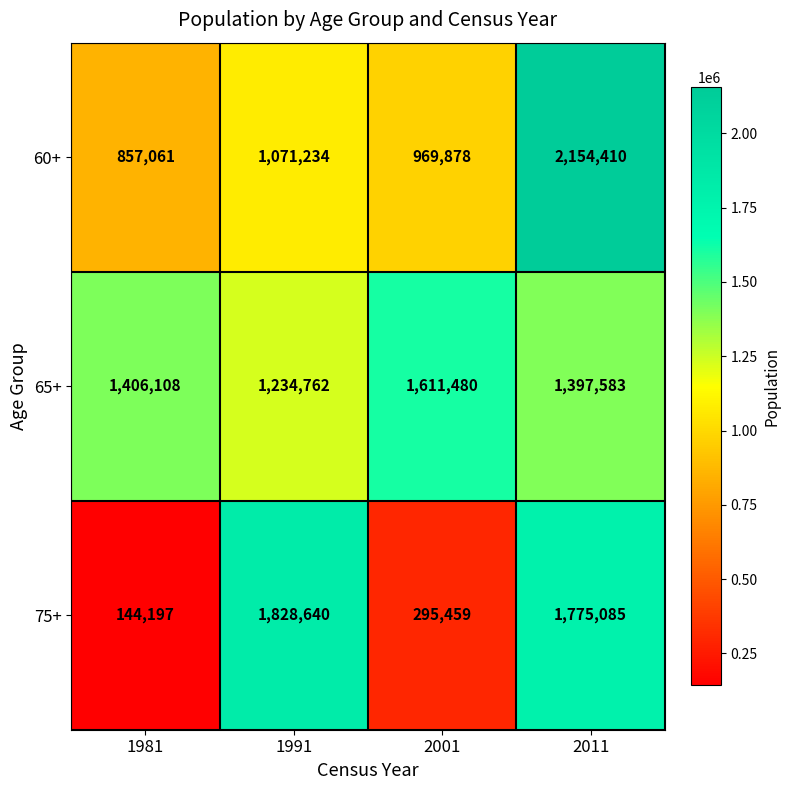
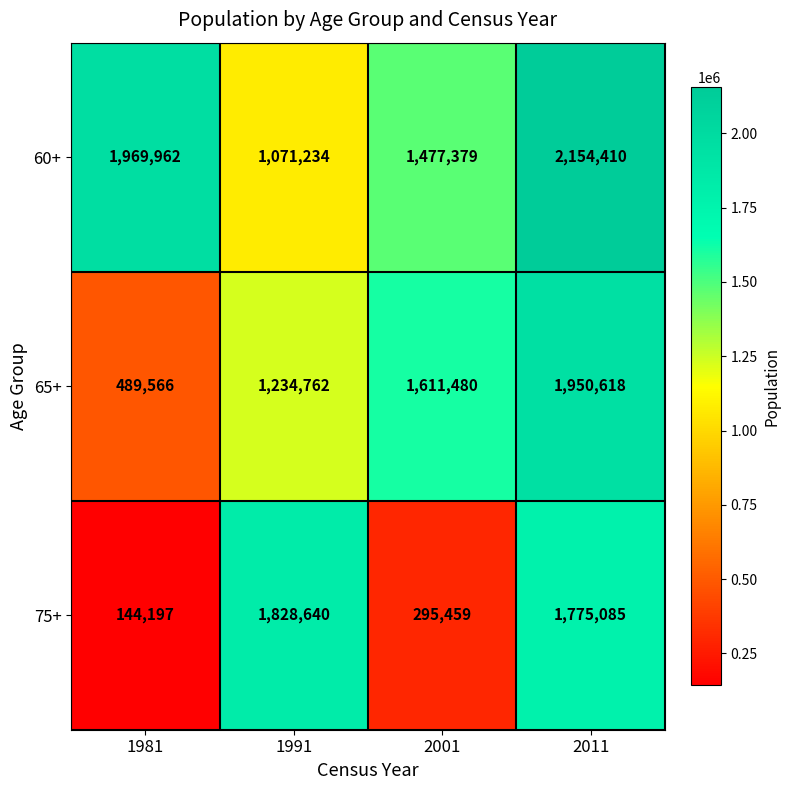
60+, 1981: 857,061 -> 1,969,962
60+, 2001: 969,878 -> 1,477,379
65+, 1981: 1,406,108 -> 489,566
65+, 2011: 1,397,583 -> 1,950,618
